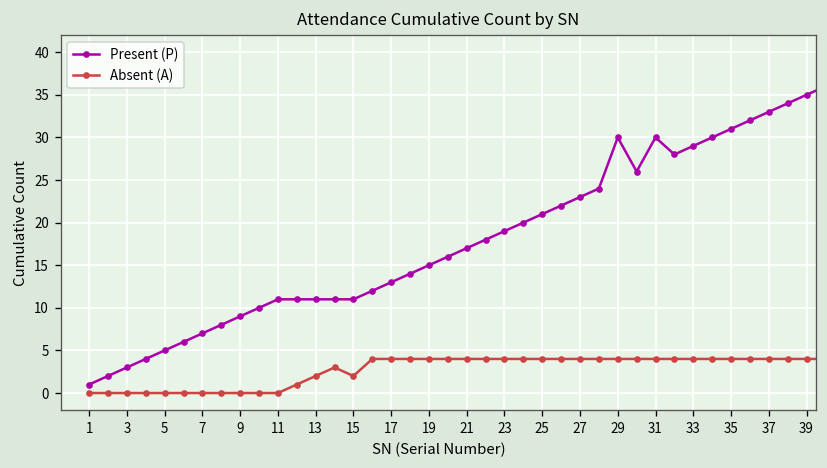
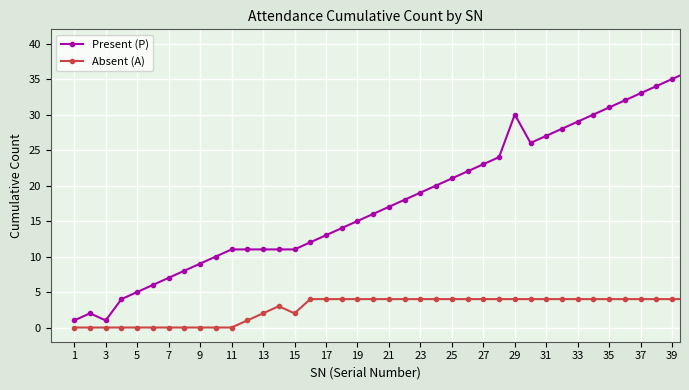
Present (P), 3: 3 -> 1
Present (P), 31: 30 -> 27
